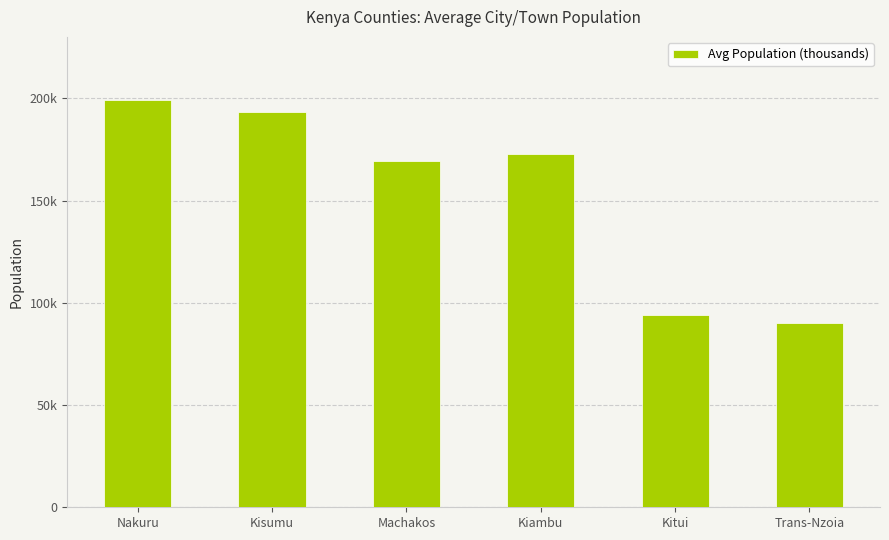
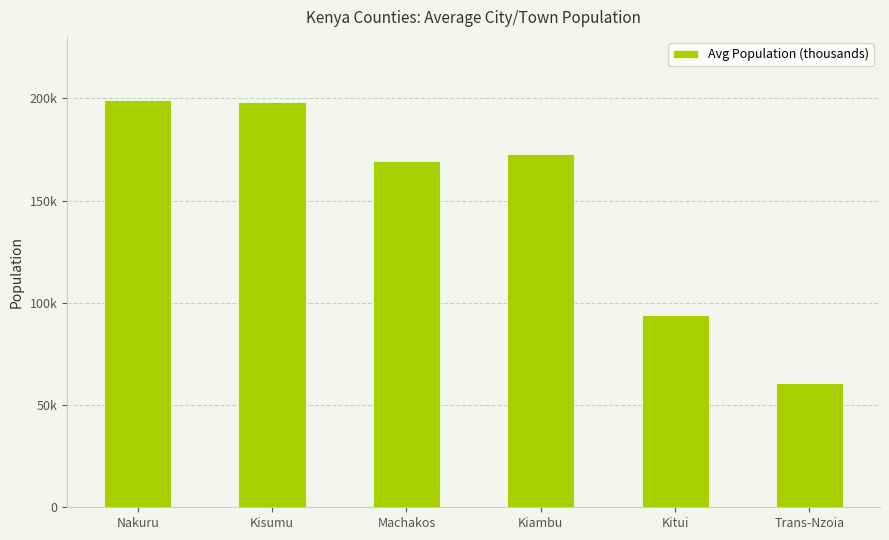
Kisumu: 193000 -> 198000
Trans-Nzoia: 90000 -> 61000
